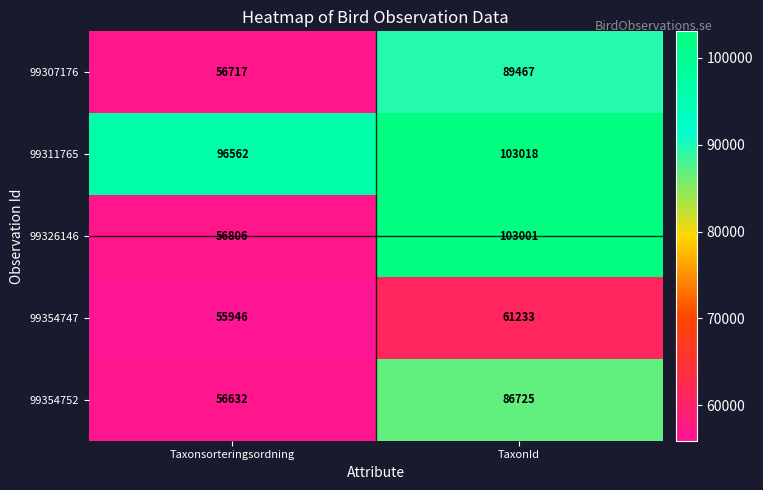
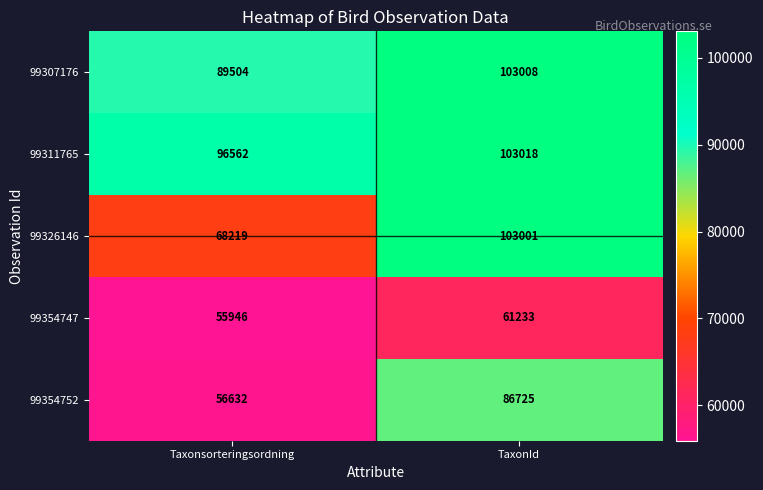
99307176, Taxonsorteringsordning: 56717 -> 89504
99307176, TaxonId: 89467 -> 103008
99326146, Taxonsorteringsordning: 56806 -> 68219
